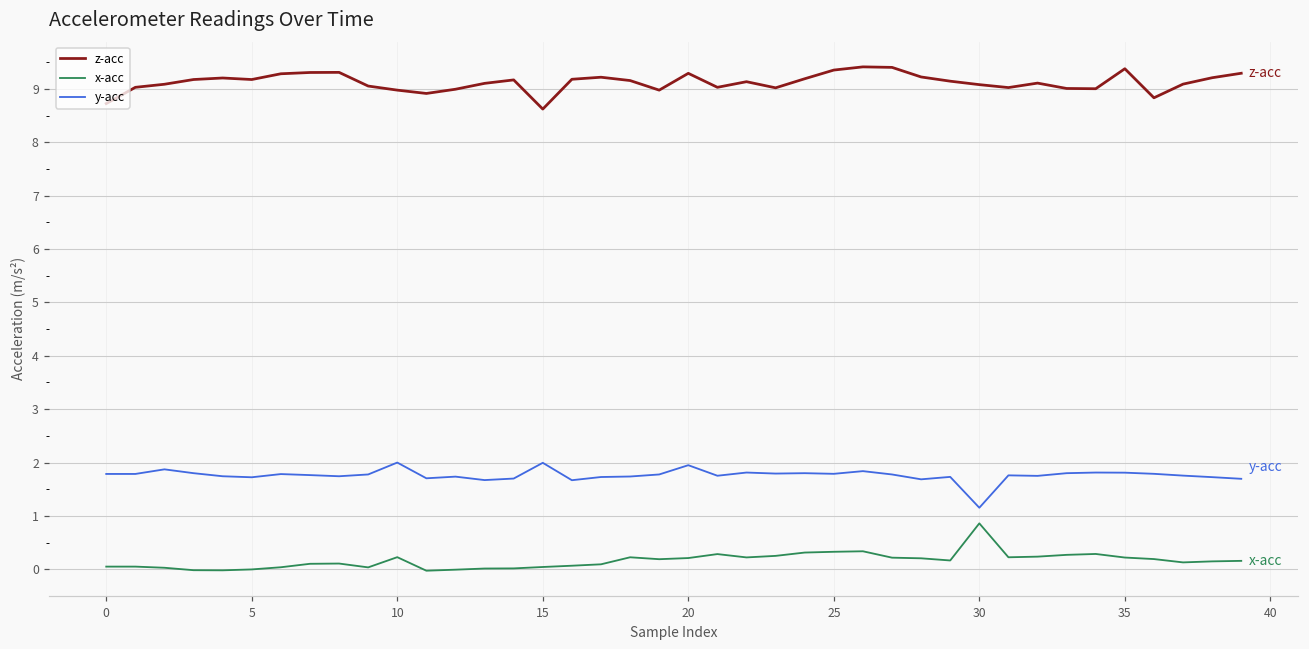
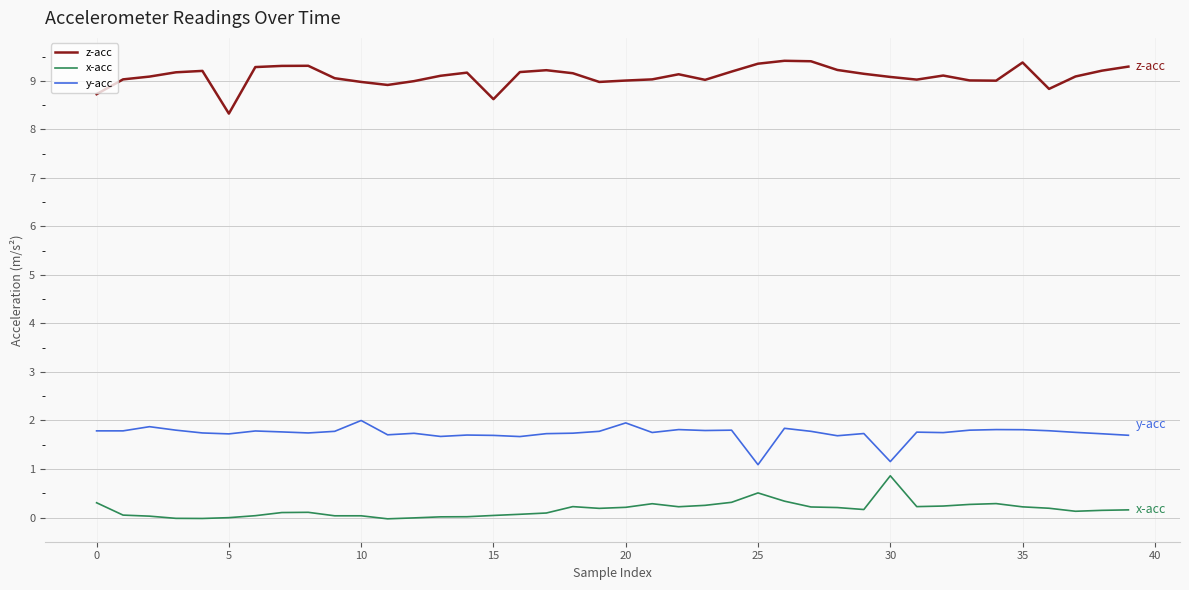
x-acc, 0: 0.1 -> 0.3
z-acc, 5: 9.2 -> 8.3
x-acc, 10: 0.2 -> 0.0
y-acc, 15: 2.0 -> 1.7
z-acc, 20: 9.3 -> 9.0
x-acc, 25: 0.3 -> 0.5
y-acc, 25: 1.8 -> 1.1
